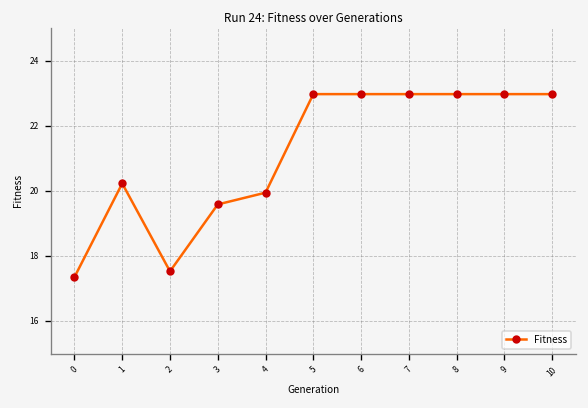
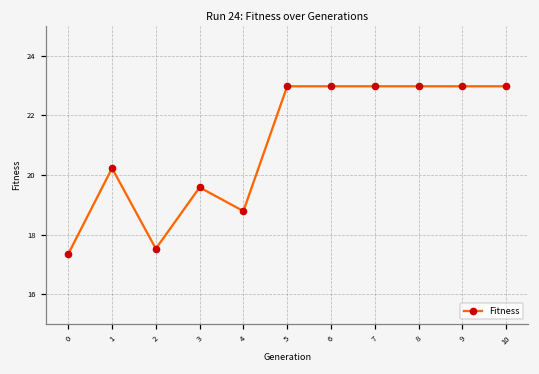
4: 19.9 -> 18.8
